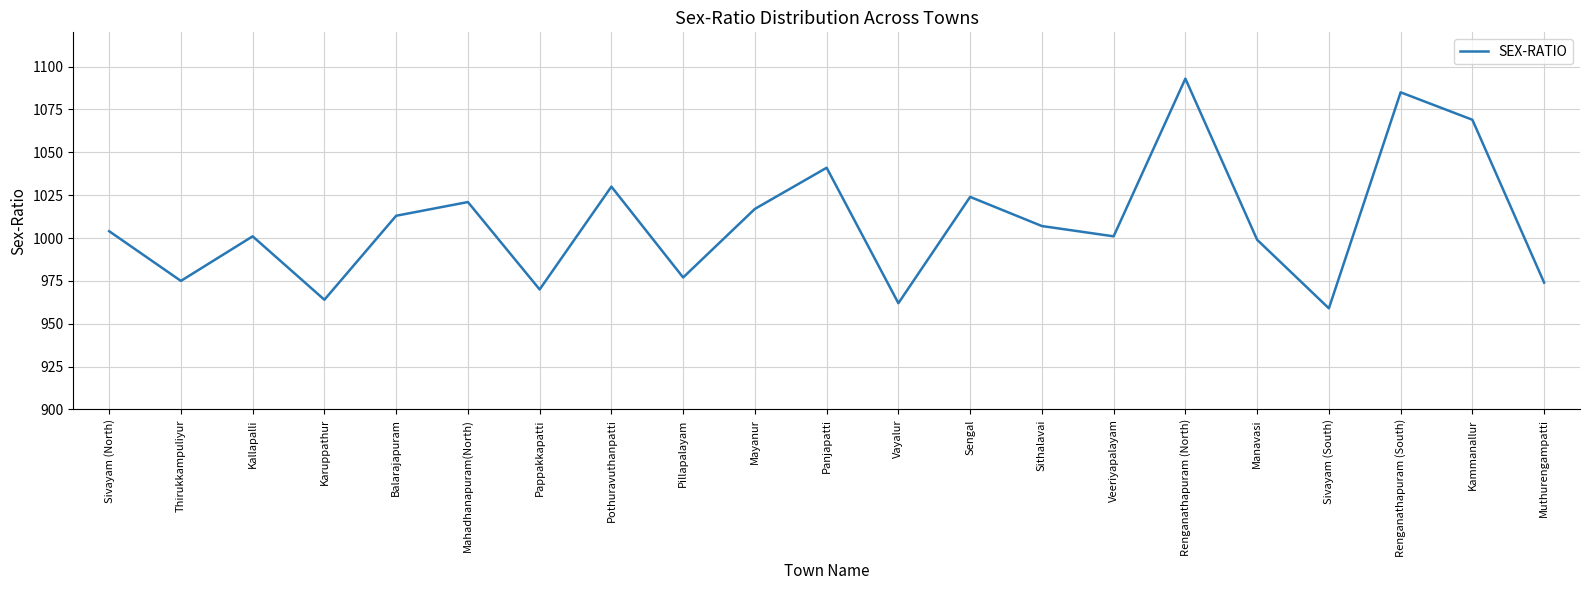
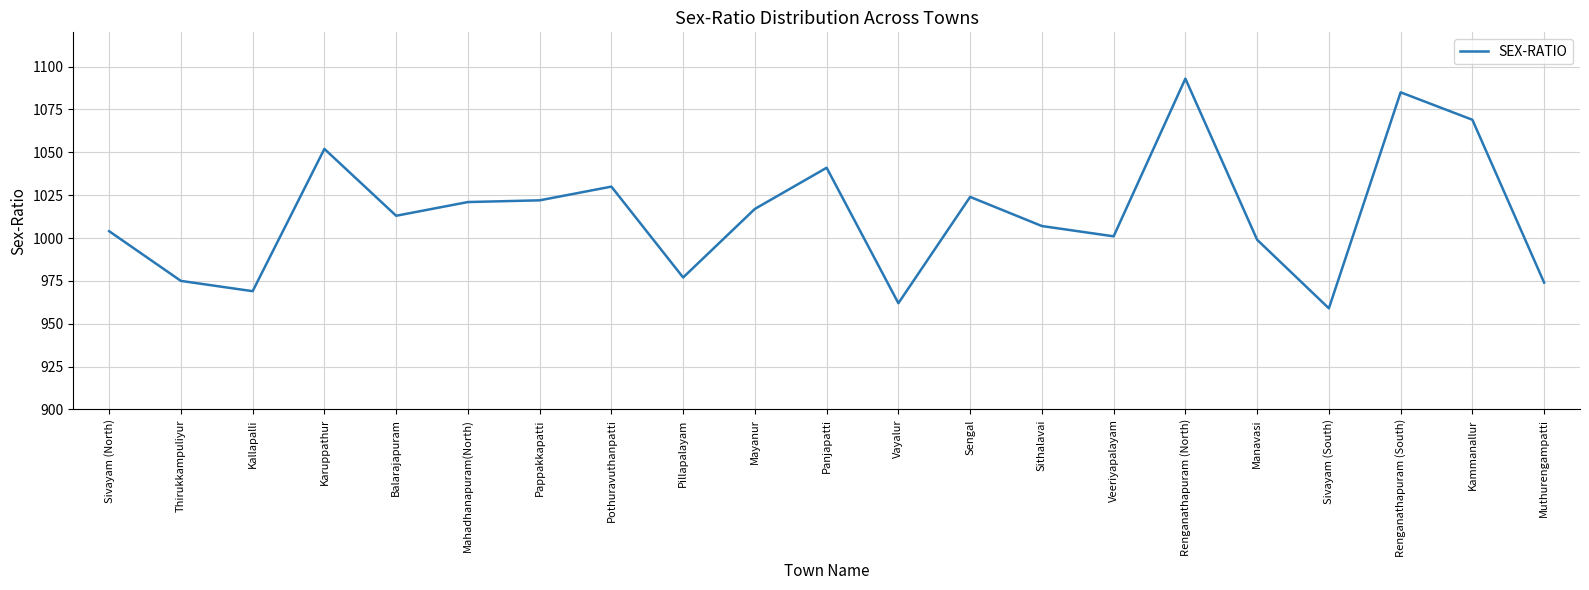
Kallapalli: 1001 -> 969
Karuppathur: 964 -> 1052
Pappakkapatti: 970 -> 1022
